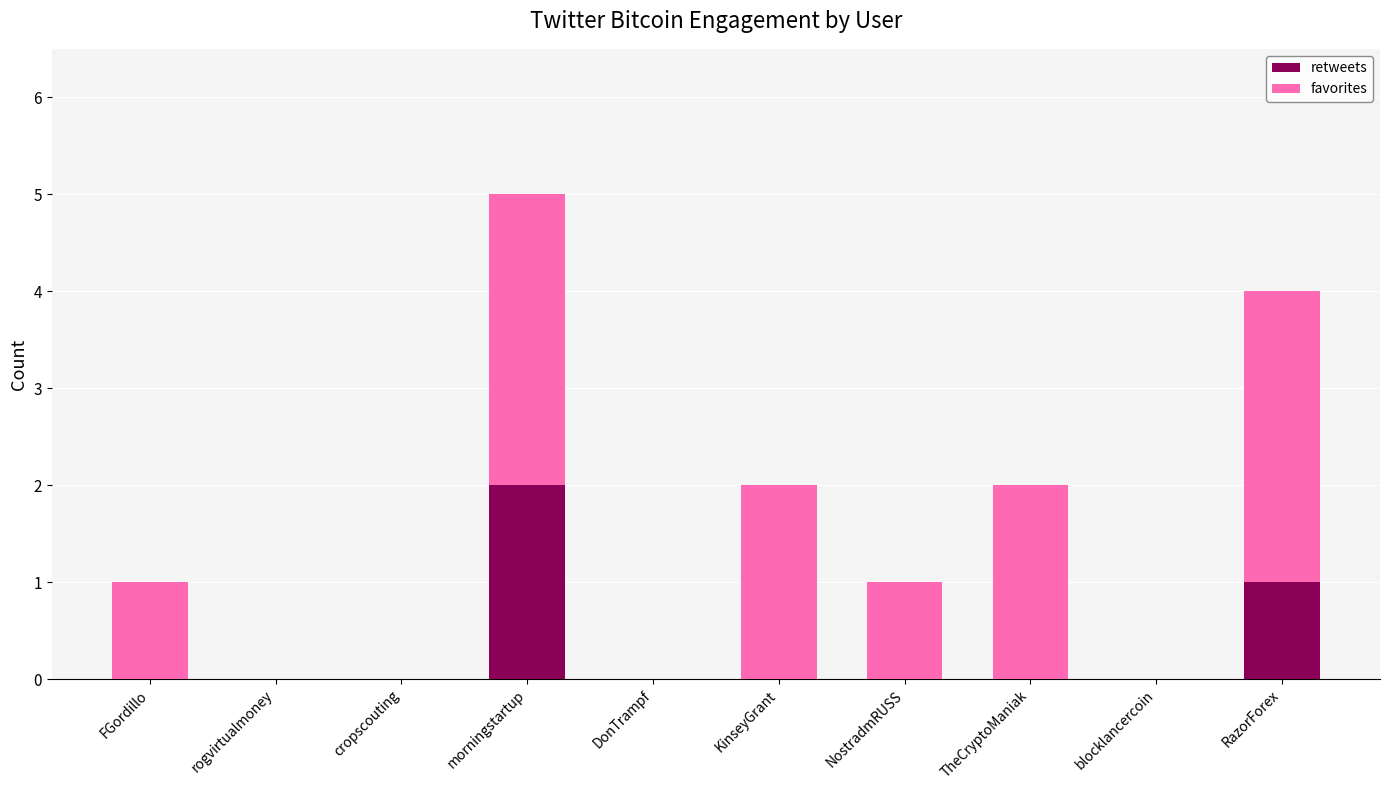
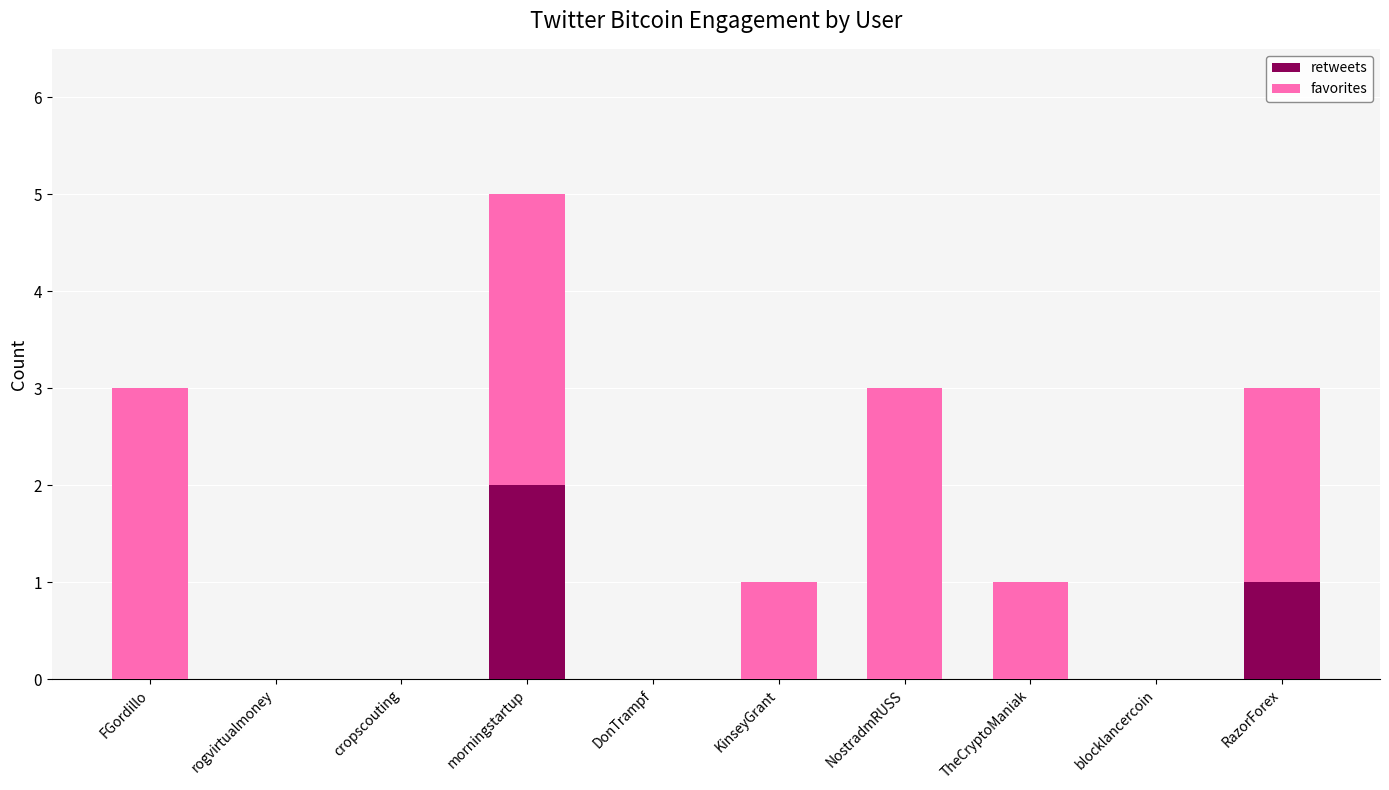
favorites, FGordillo: 1 -> 3
favorites, KinseyGrant: 2 -> 1
favorites, NostradmRUSS: 1 -> 3
favorites, TheCryptoManiak: 2 -> 1
favorites, RazorForex: 3 -> 2
